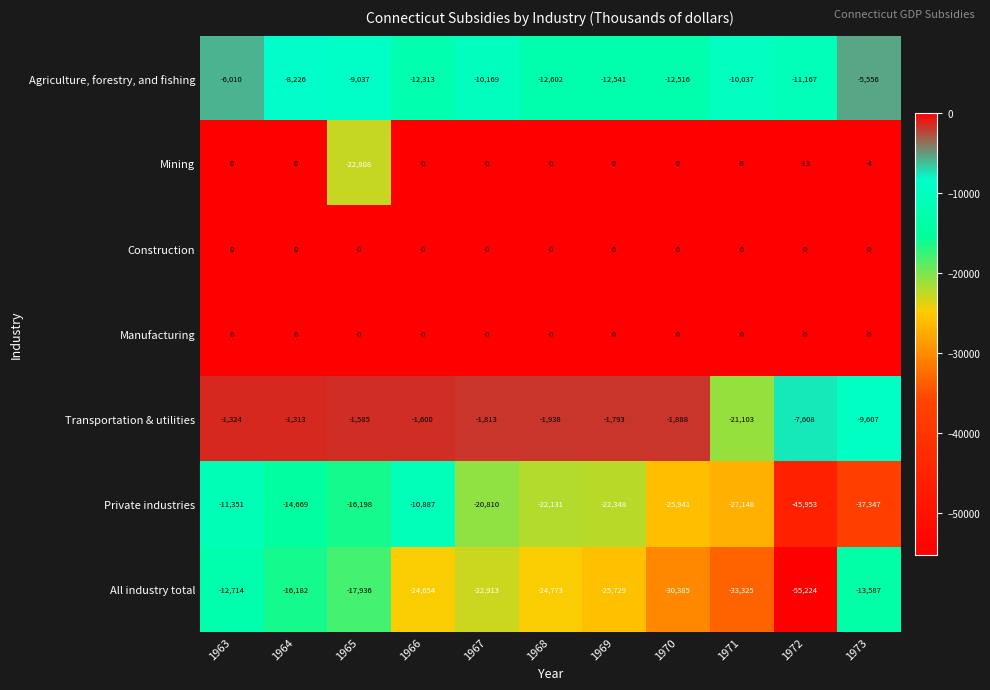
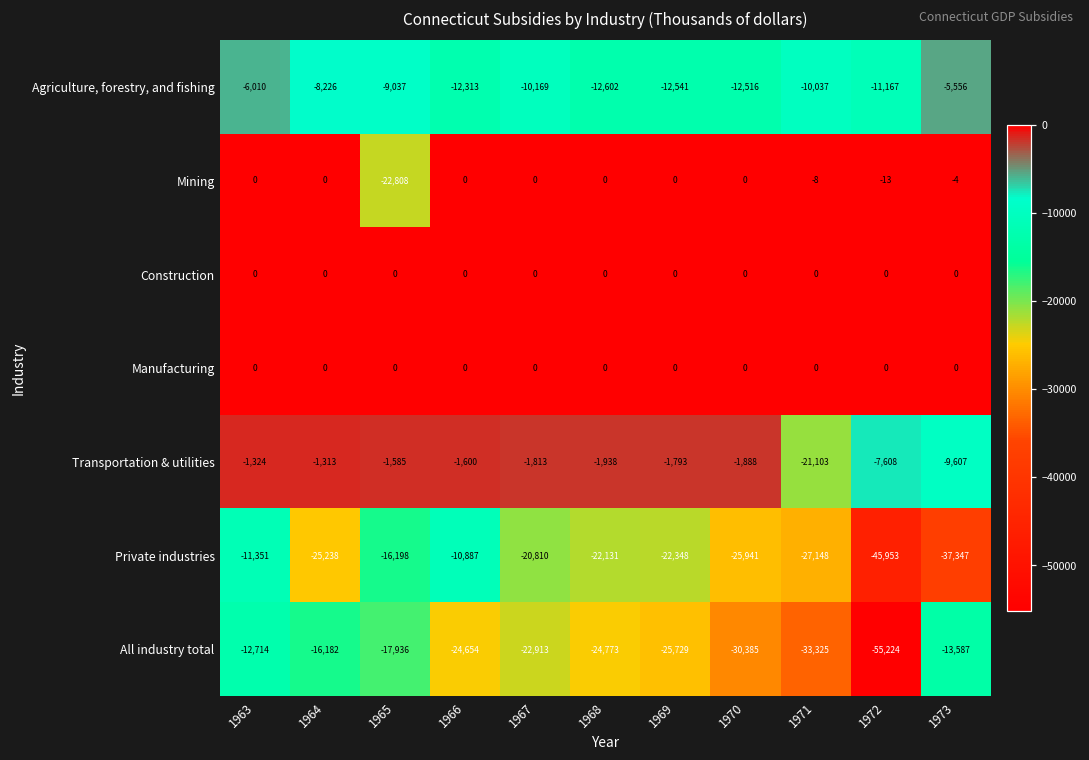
Private industries, 1964: -14,669 -> -25,238
